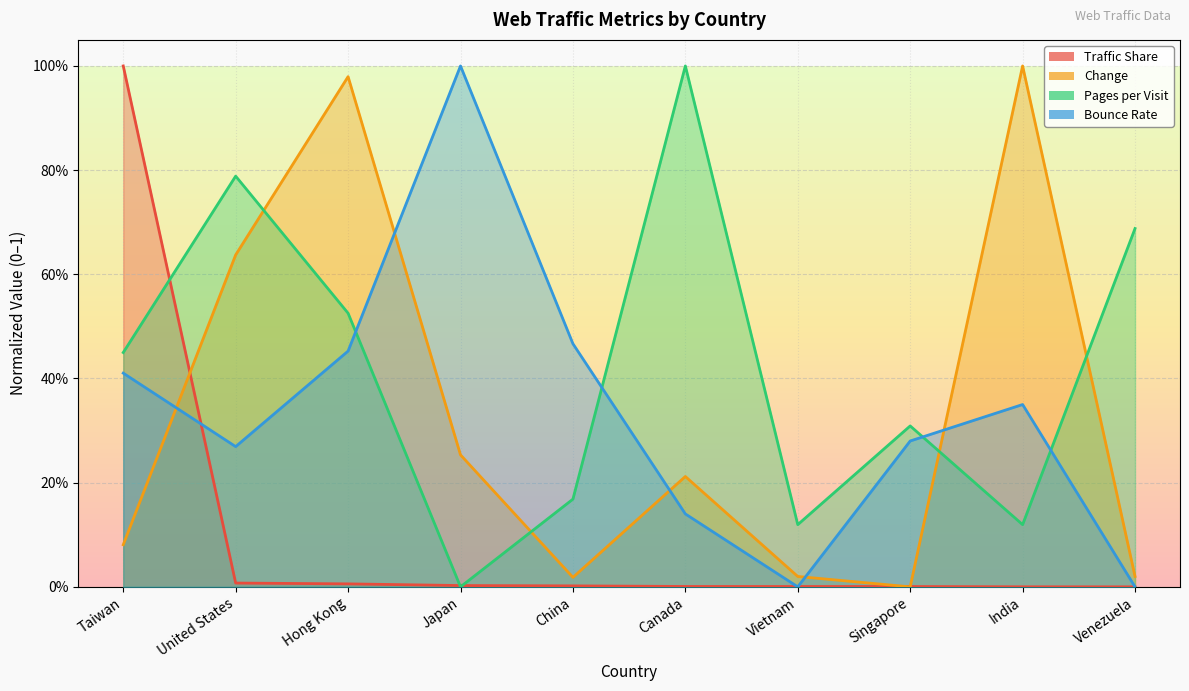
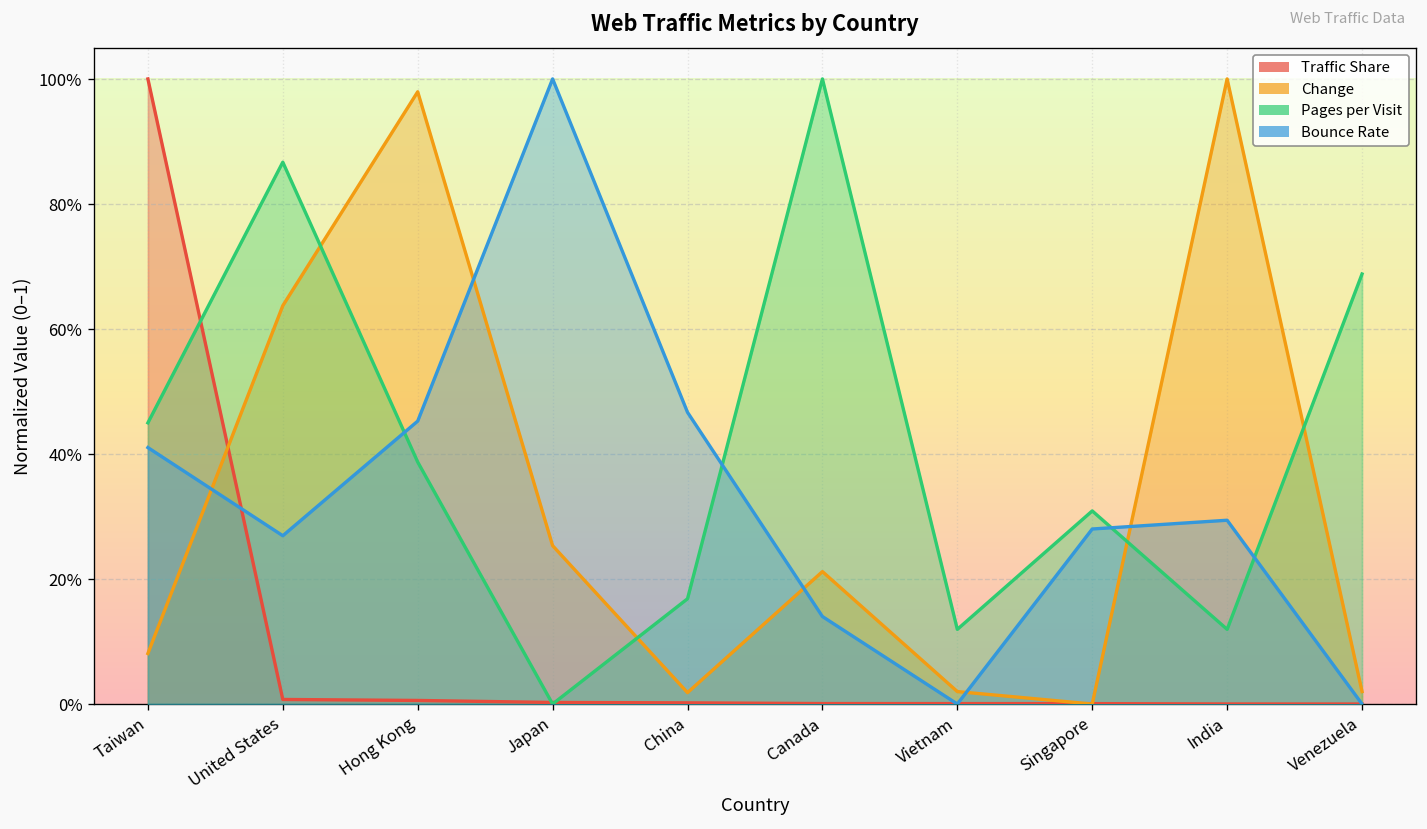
Pages per Visit, United States: 79% -> 87%
Pages per Visit, Hong Kong: 53% -> 39%
Bounce Rate, India: 35% -> 29%
